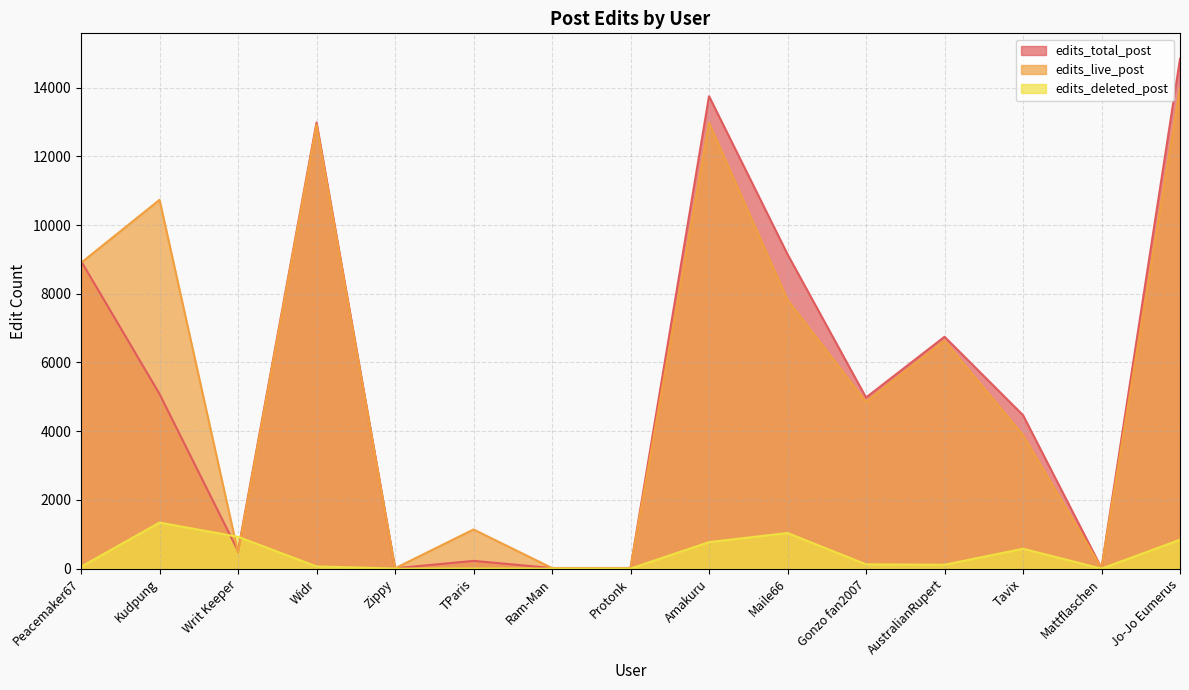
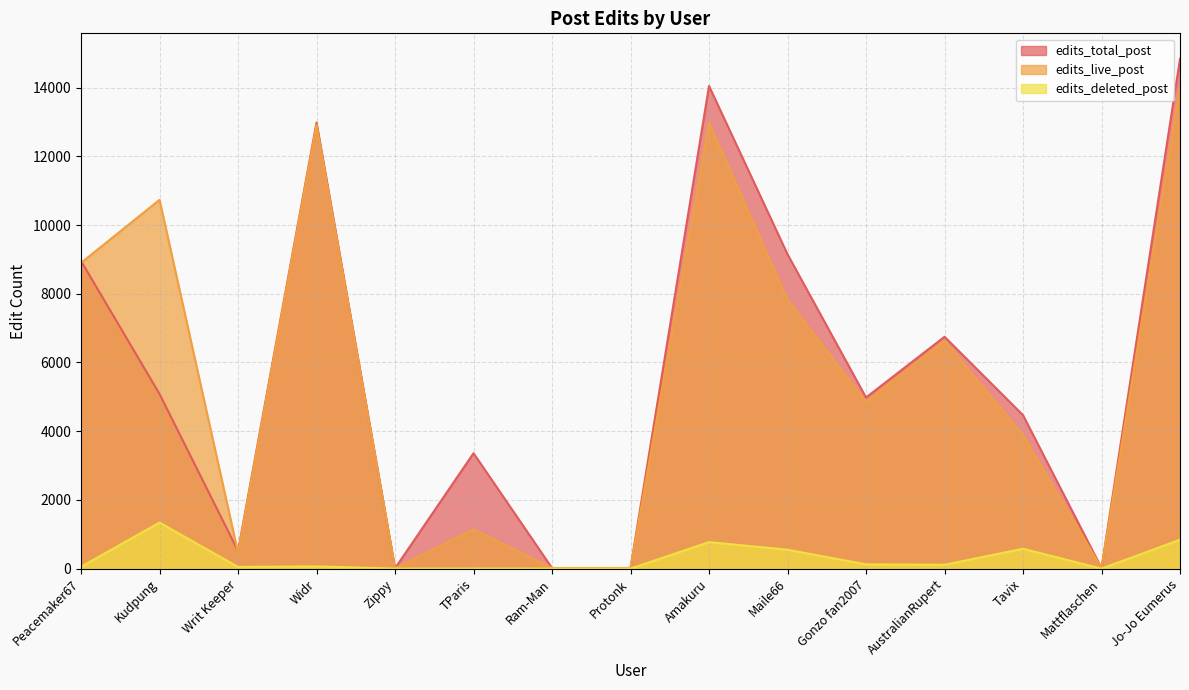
edits_deleted_post, Writ Keeper: 900 -> 0
edits_total_post, TParis: 200 -> 3400
edits_total_post, Amakuru: 13800 -> 14000
edits_deleted_post, Maile66: 1000 -> 600
